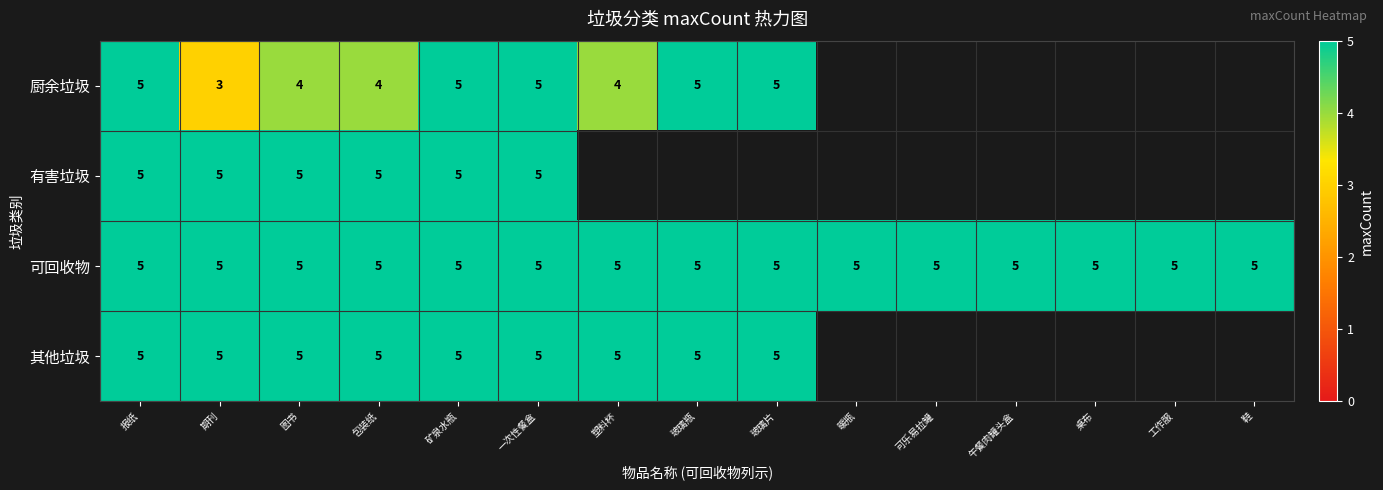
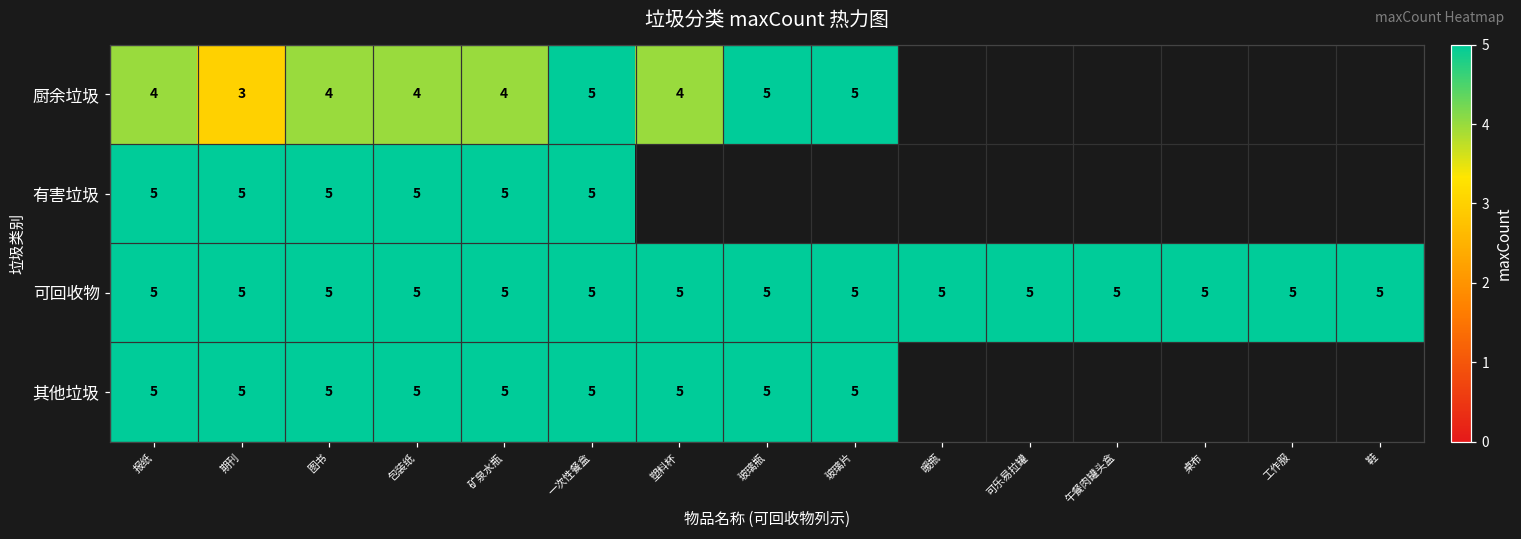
厨余垃圾, 报纸: 5 -> 4
厨余垃圾, 矿泉水瓶: 5 -> 4
